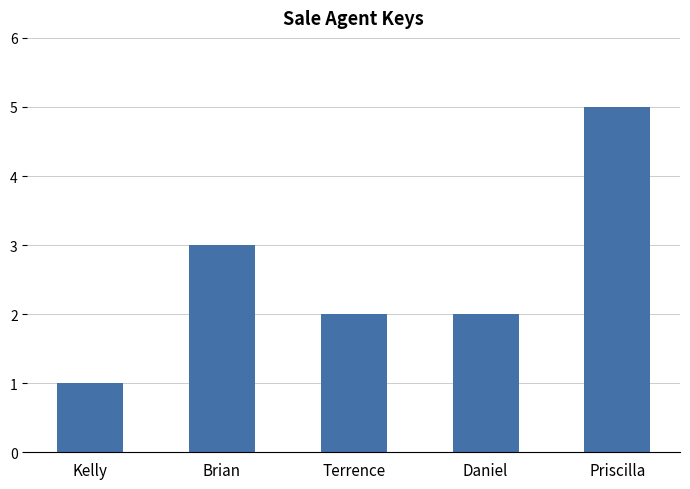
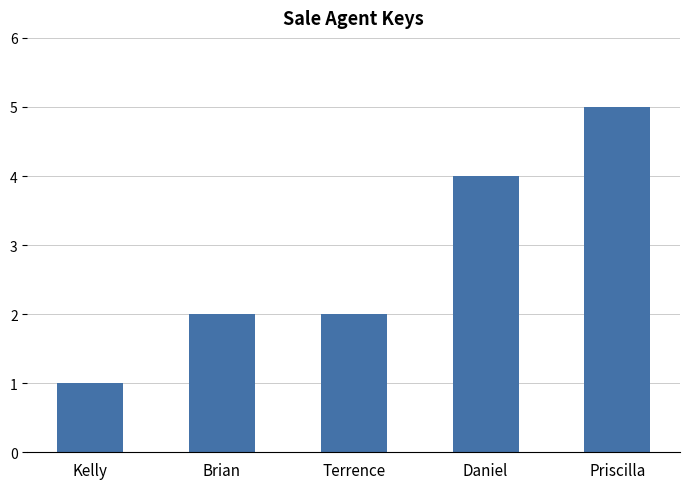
Brian: 3 -> 2
Daniel: 2 -> 4
